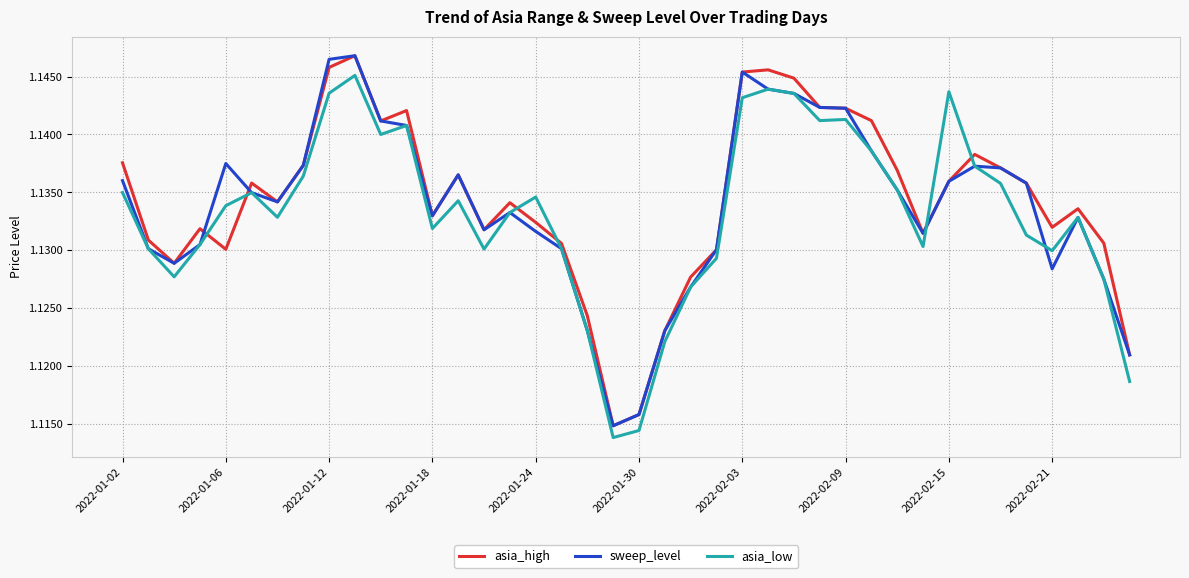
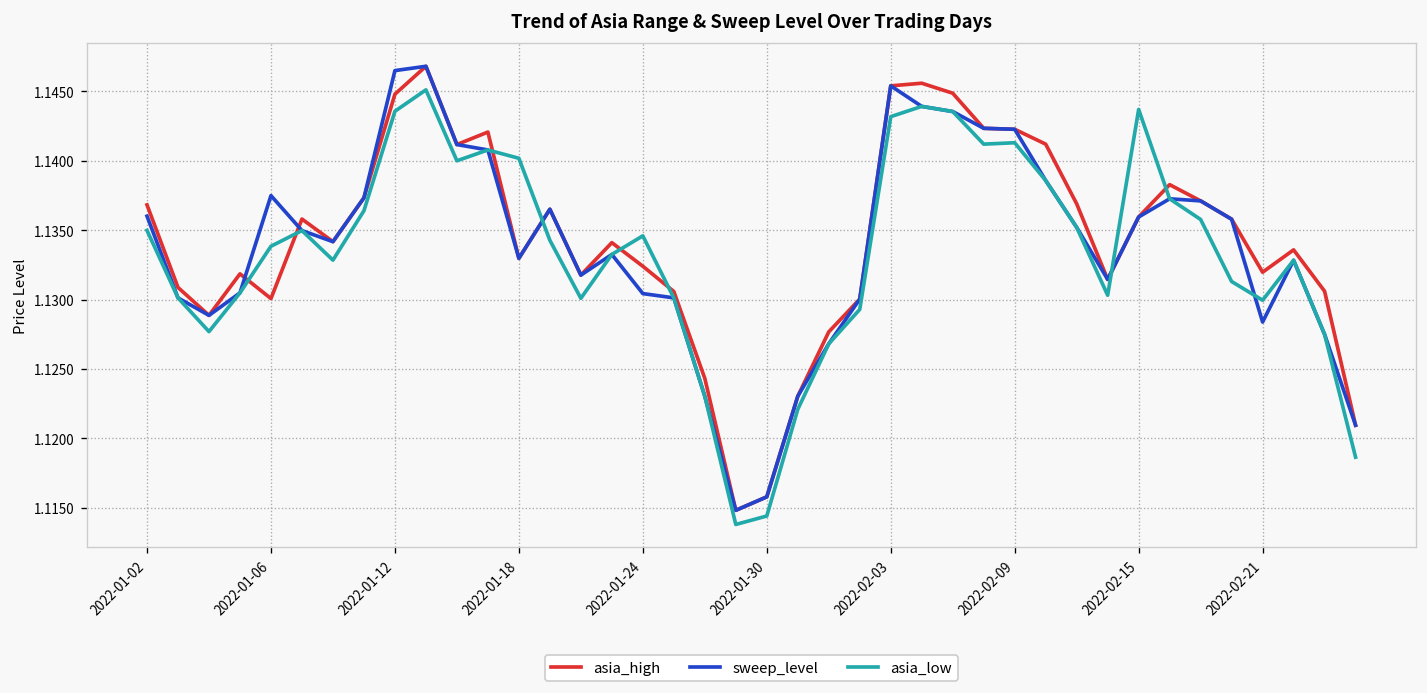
asia_high, 2022-01-02: 1.1376 -> 1.1368
asia_high, 2022-01-12: 1.1458 -> 1.1448
asia_low, 2022-01-18: 1.1319 -> 1.1402
sweep_level, 2022-01-24: 1.1316 -> 1.1304
